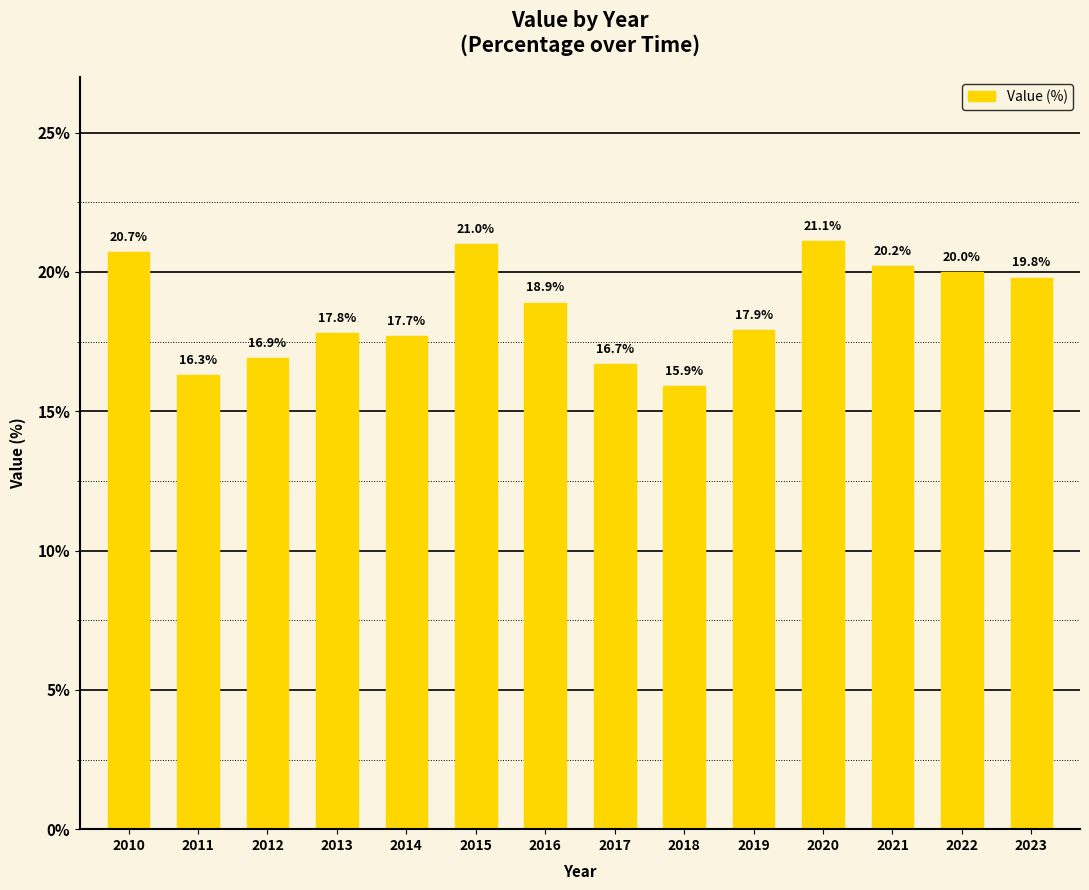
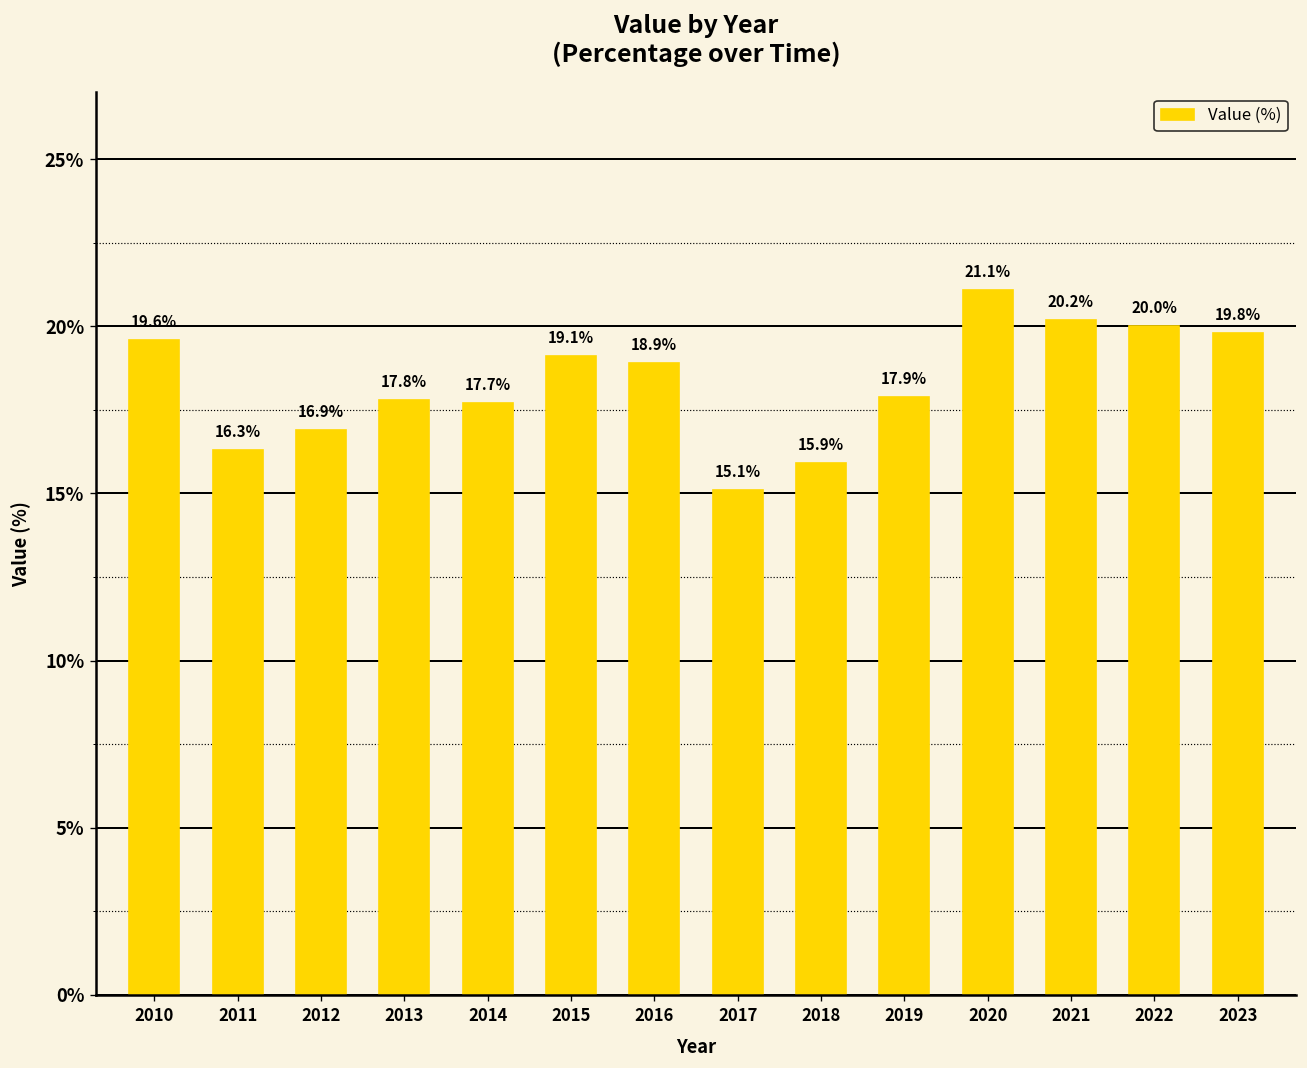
2010: 20.7% -> 19.6%
2015: 21.0% -> 19.1%
2017: 16.7% -> 15.1%
